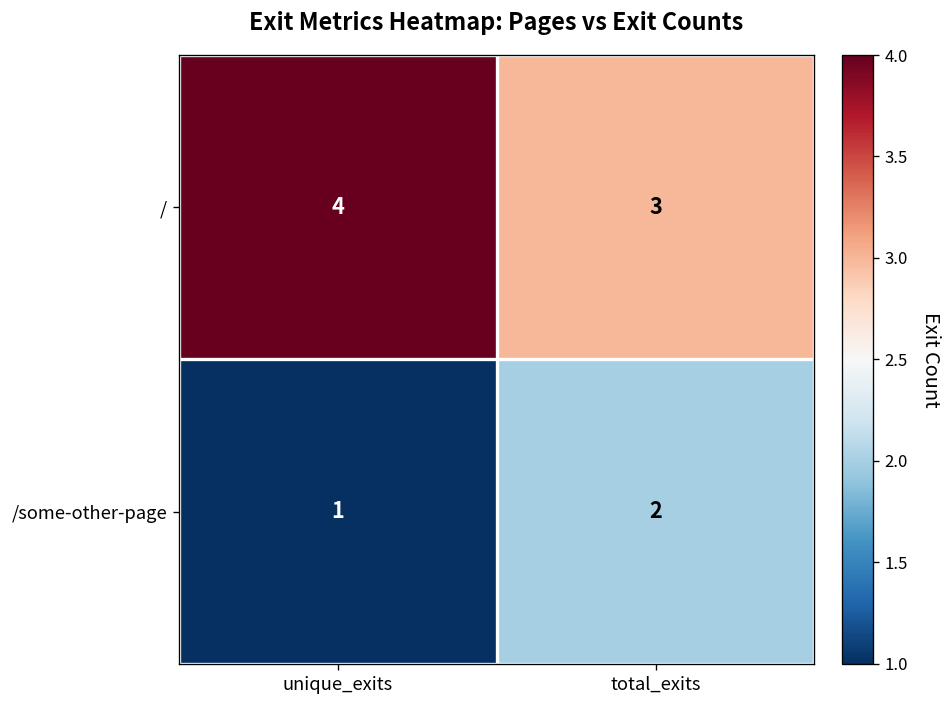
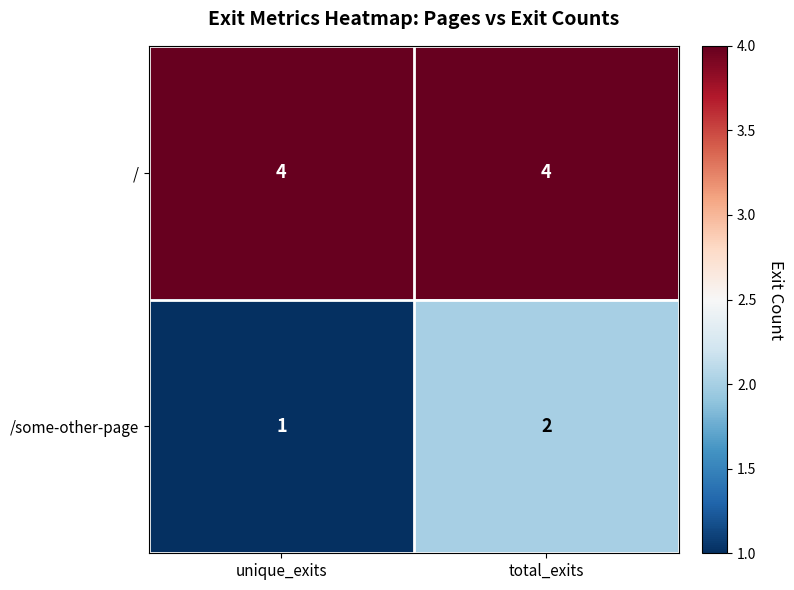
/, total_exits: 3 -> 4
